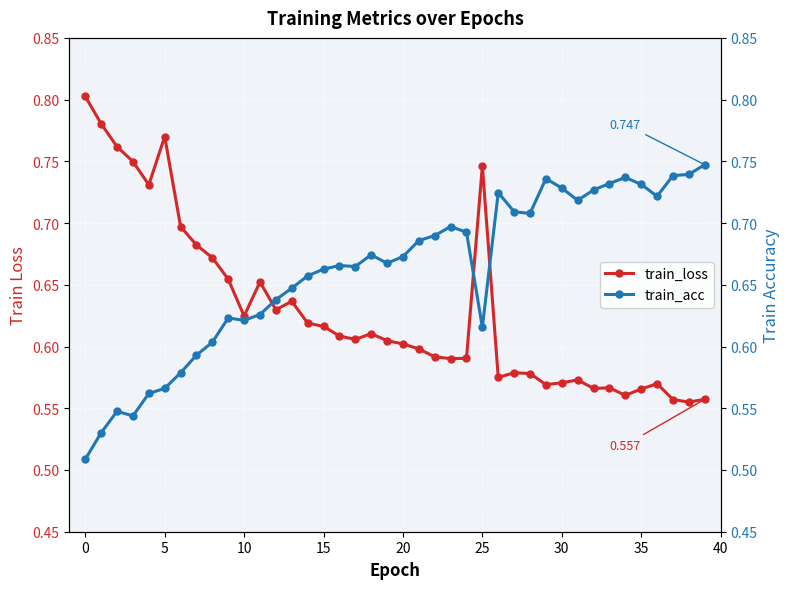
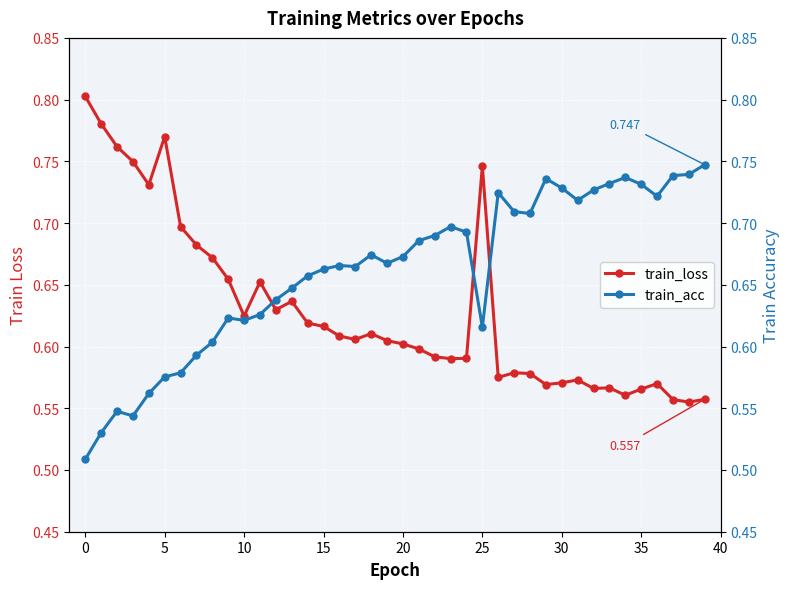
train_acc, 5: 0.566 -> 0.575
